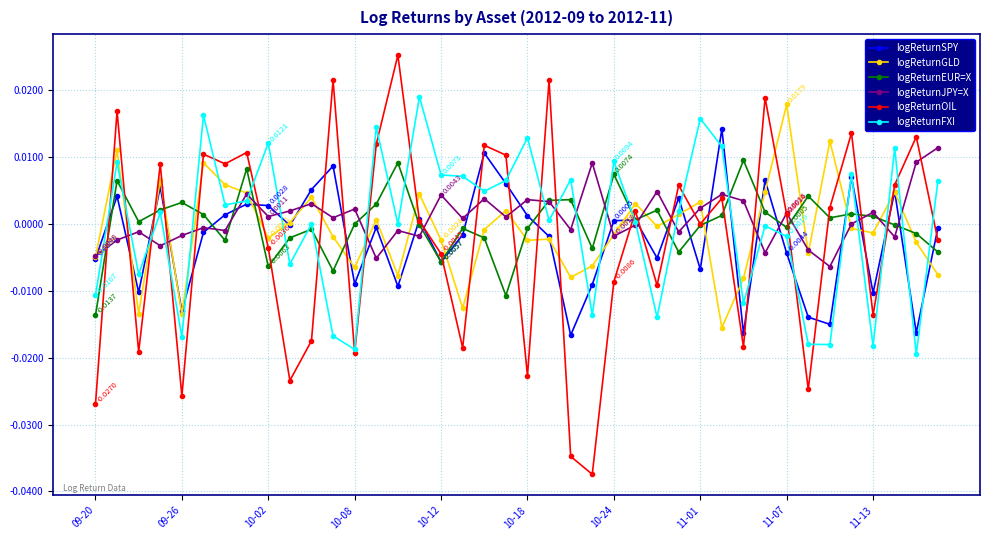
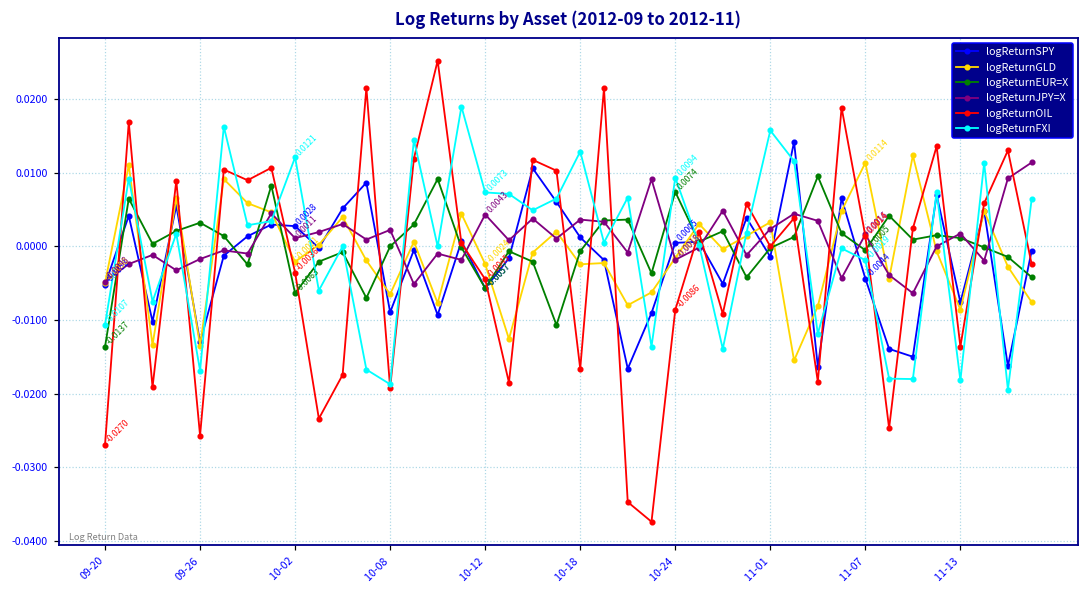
logReturnOIL, 10-18: -0.023 -> -0.017
logReturnSPY, 11-01: -0.007 -> -0.001
logReturnGLD, 11-07: 0.0179 -> 0.0114
logReturnSPY, 11-13: -0.010 -> -0.008
logReturnGLD, 11-13: -0.001 -> -0.009
